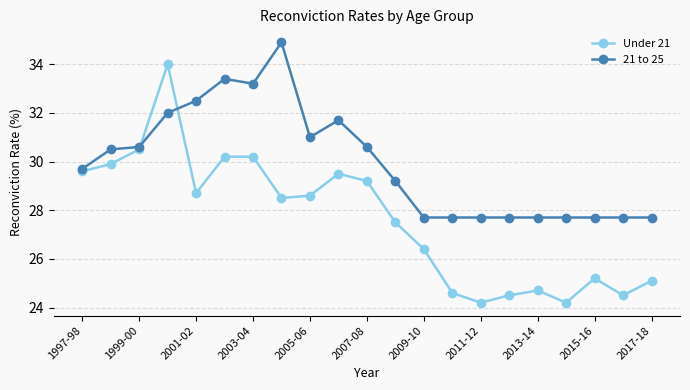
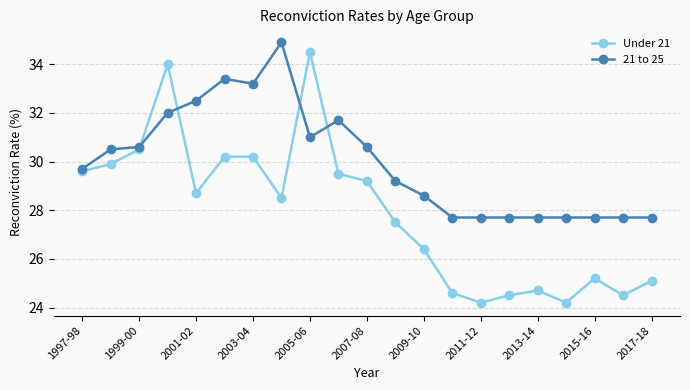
Under 21, 2005-06: 28.6 -> 34.5
21 to 25, 2009-10: 27.7 -> 28.6
